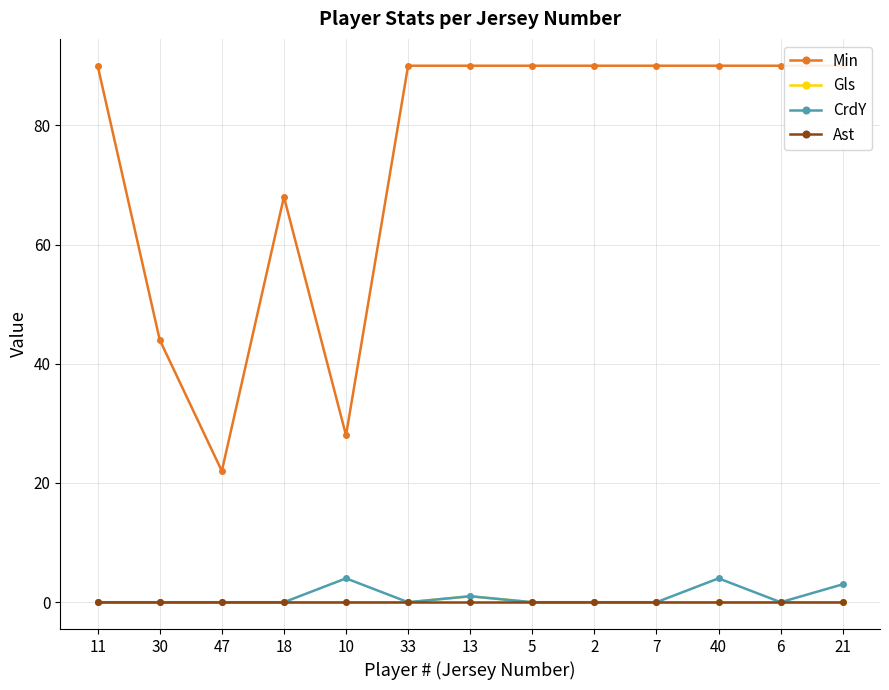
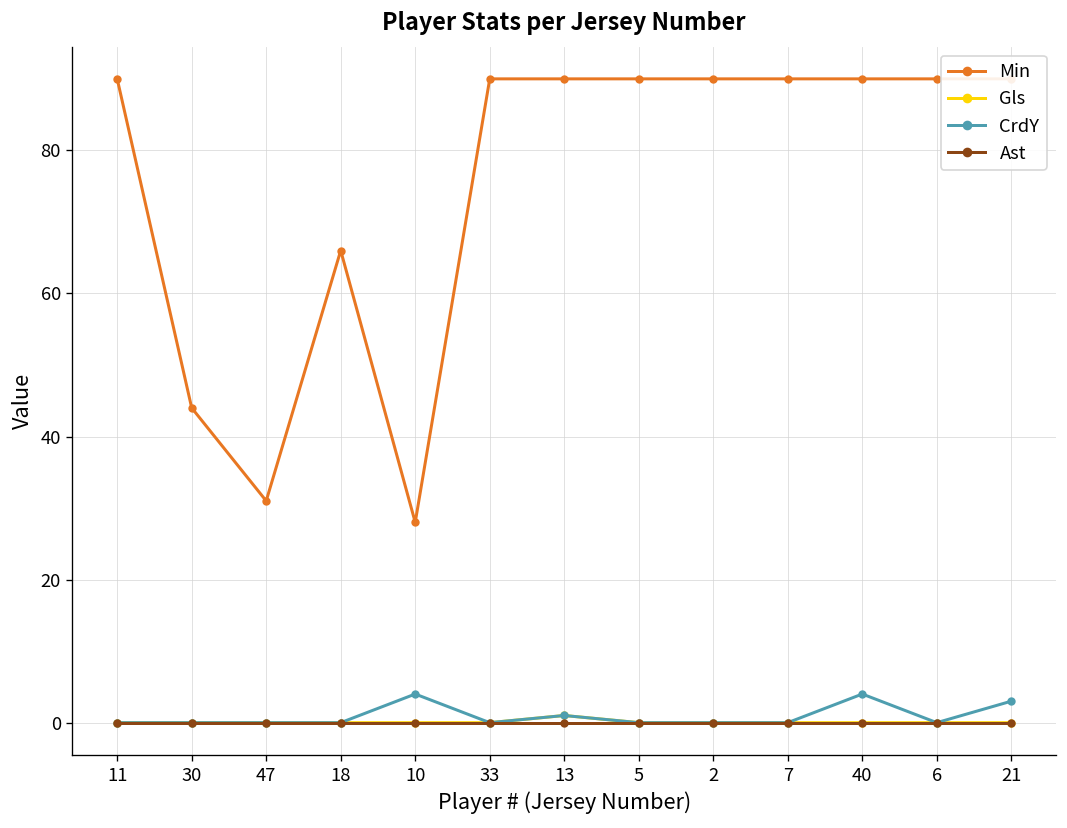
Min, 47: 22 -> 31
Min, 18: 68 -> 66
